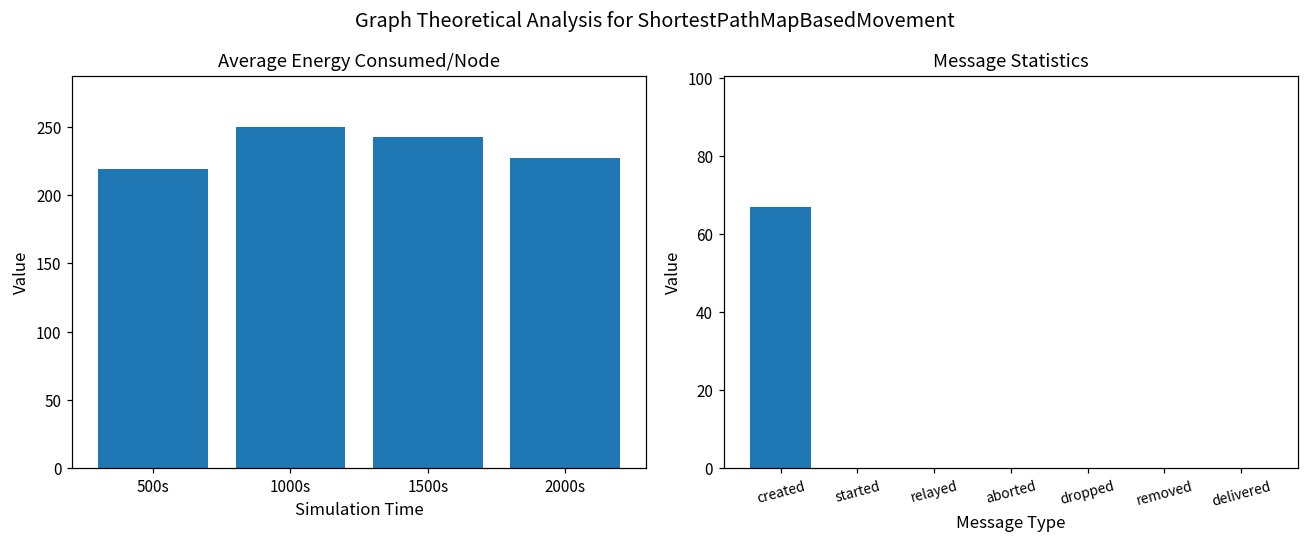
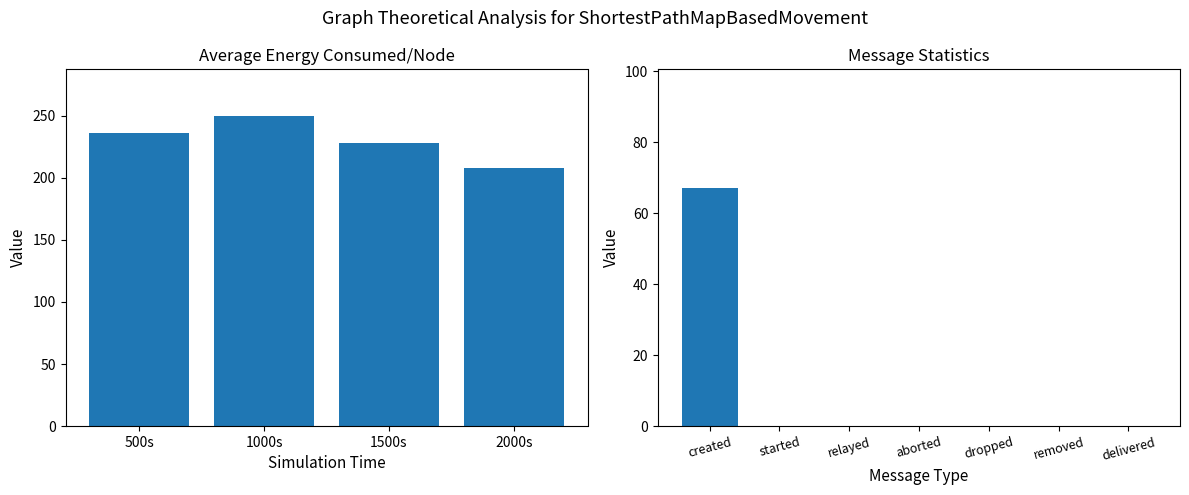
Average Energy Consumed/Node, 500s: 219 -> 236
Average Energy Consumed/Node, 1500s: 243 -> 229
Average Energy Consumed/Node, 2000s: 227 -> 208
